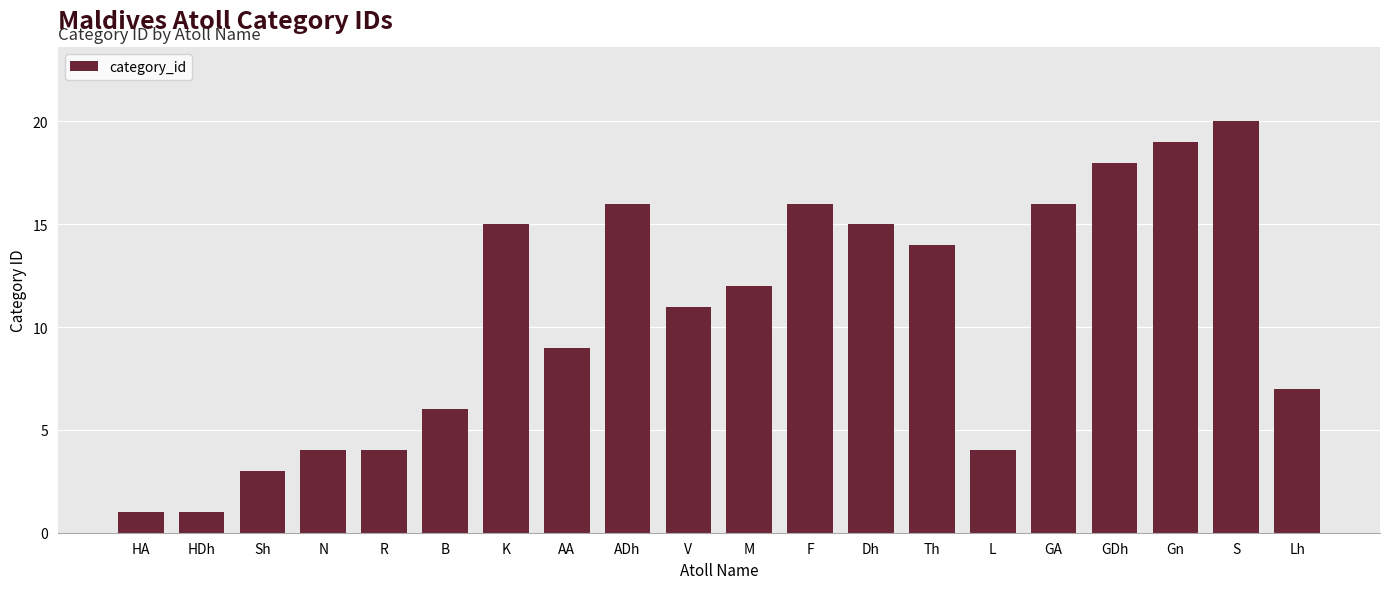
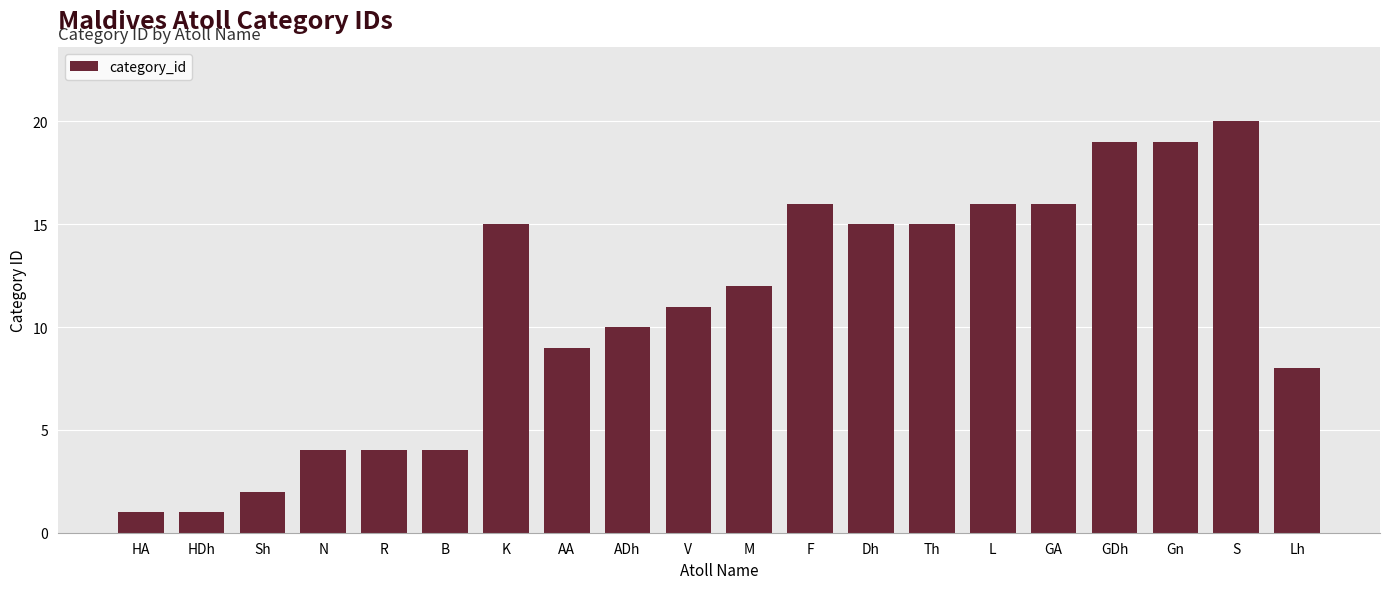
Sh: 3 -> 2
B: 6 -> 4
ADh: 16 -> 10
Th: 14 -> 15
L: 4 -> 16
GDh: 18 -> 19
Lh: 7 -> 8
